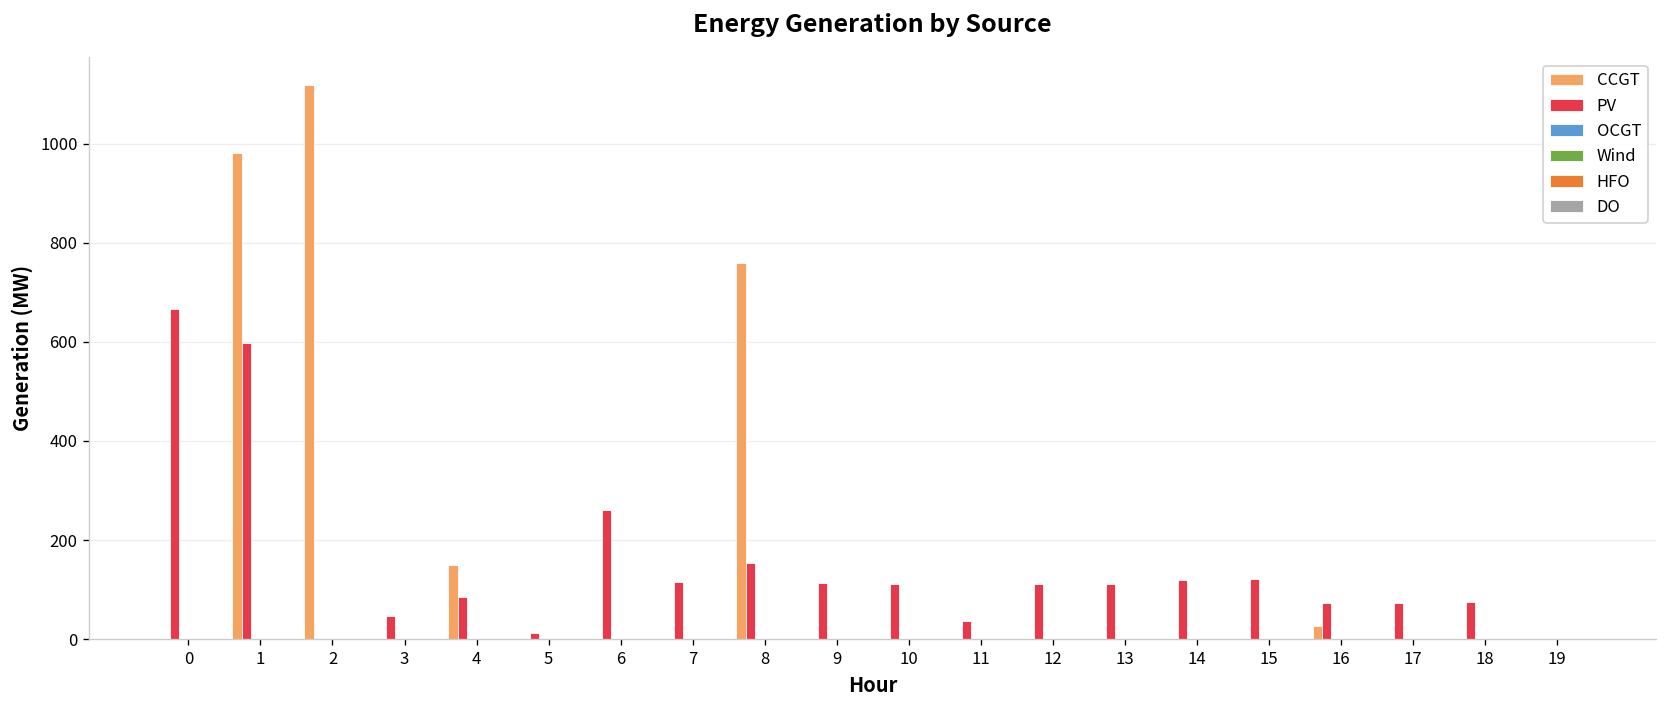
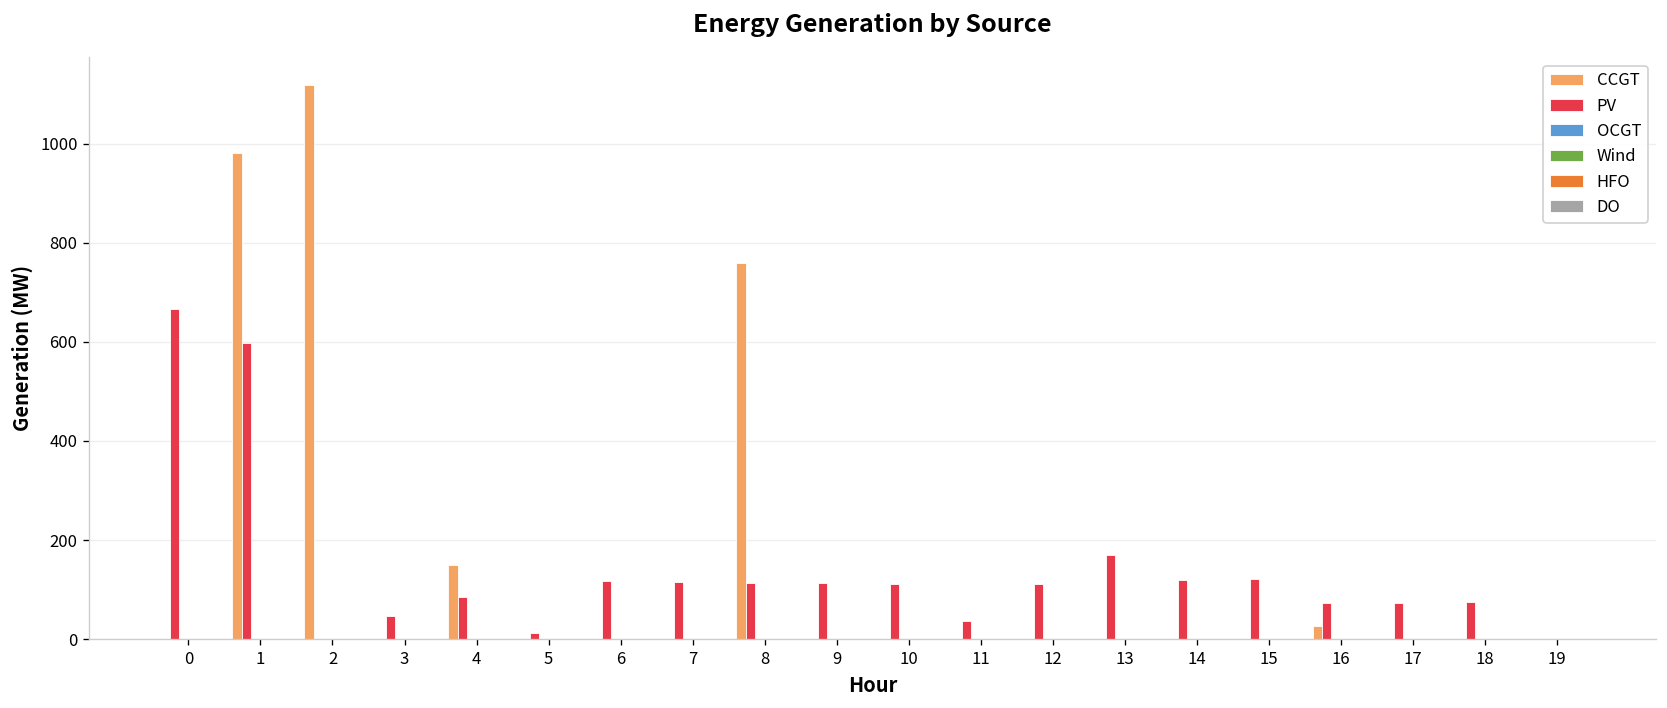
PV, 6: 260 -> 120
PV, 8: 150 -> 110
PV, 13: 110 -> 170
